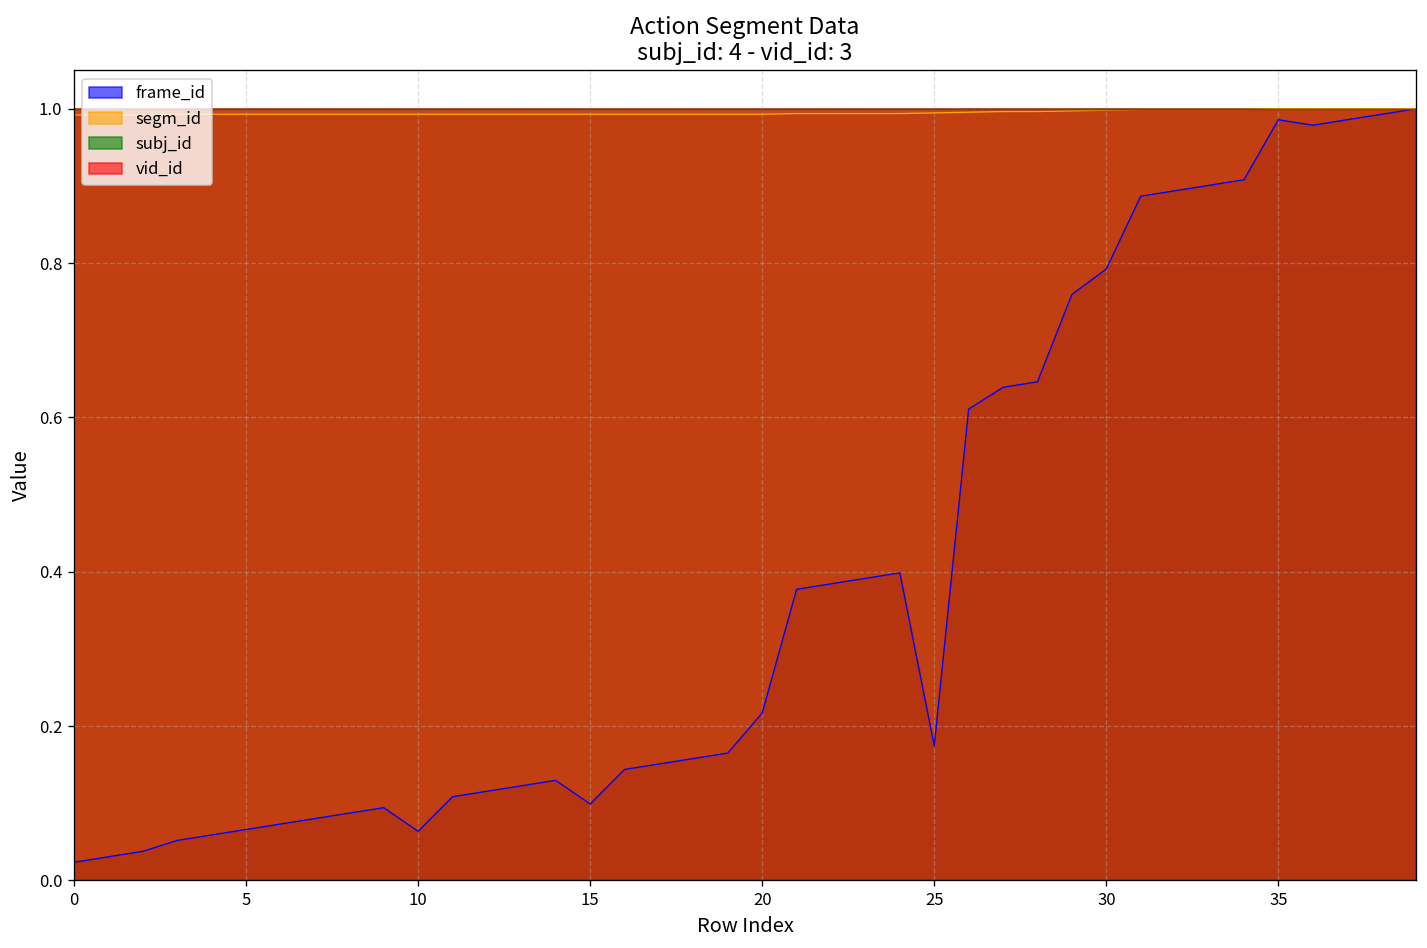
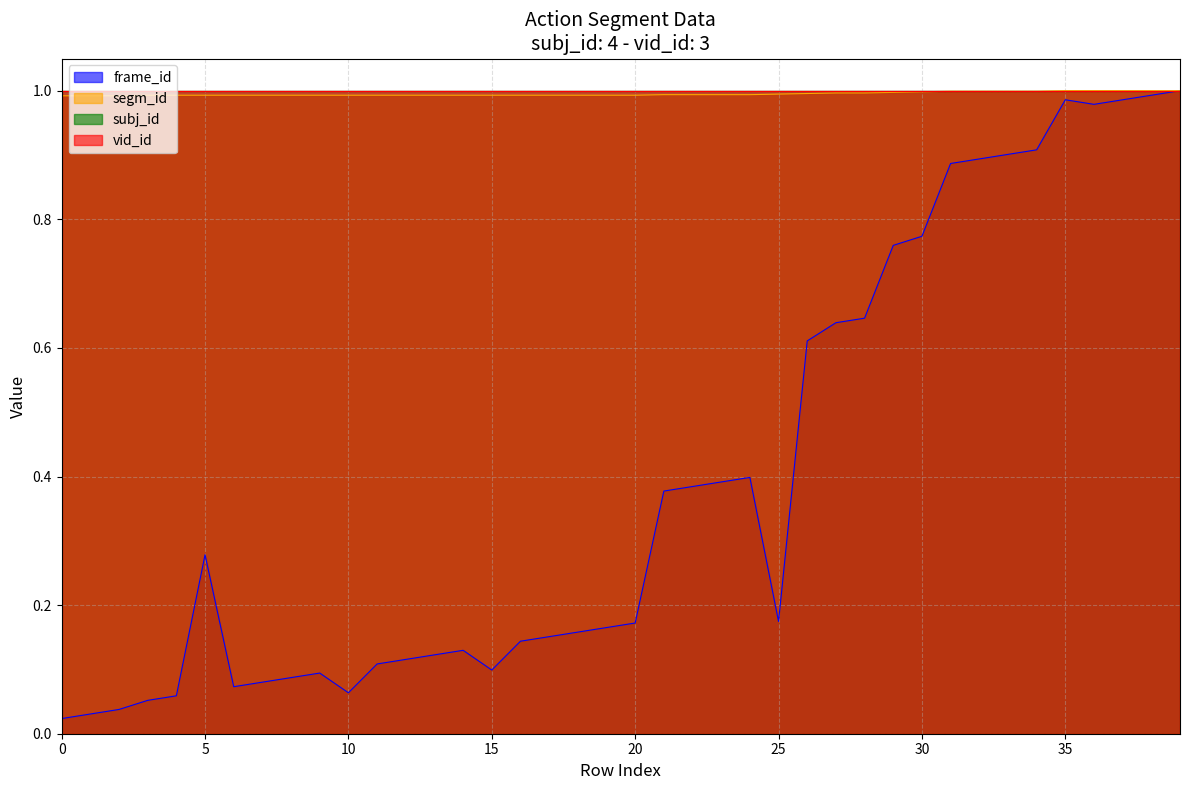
frame_id, 5: 0.07 -> 0.28
frame_id, 20: 0.22 -> 0.17
frame_id, 30: 0.79 -> 0.77
